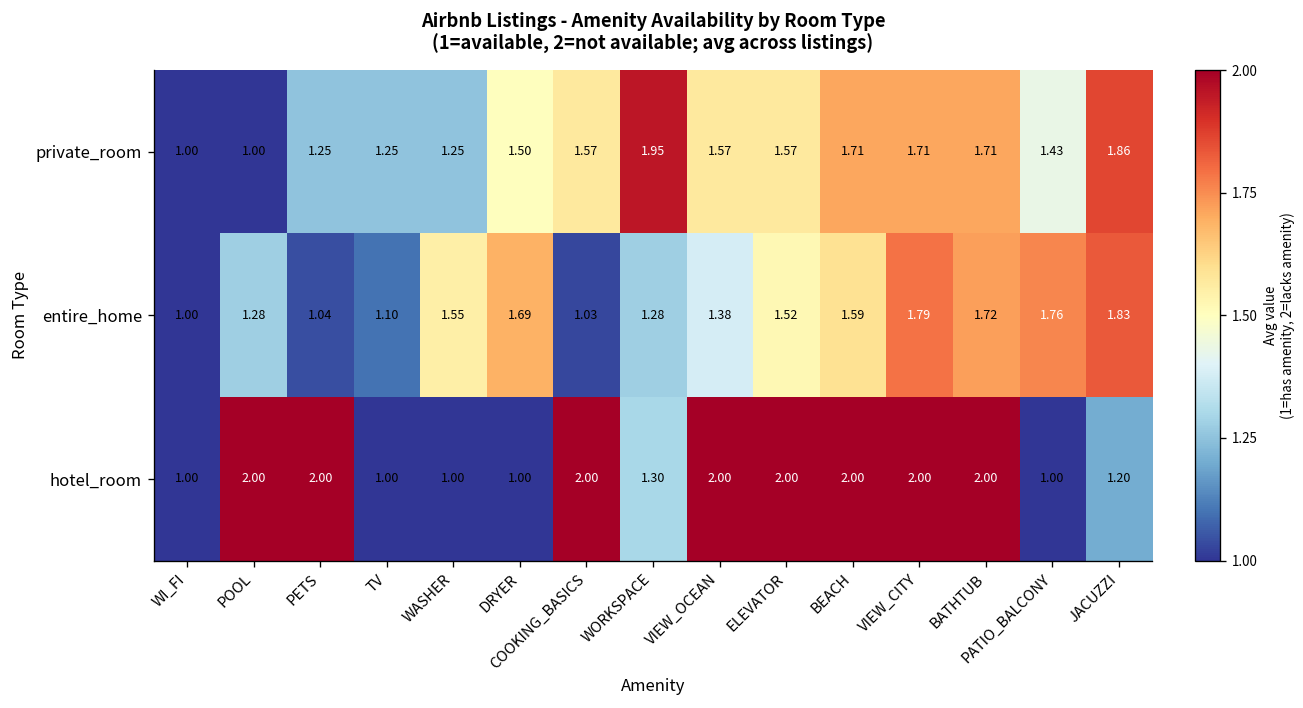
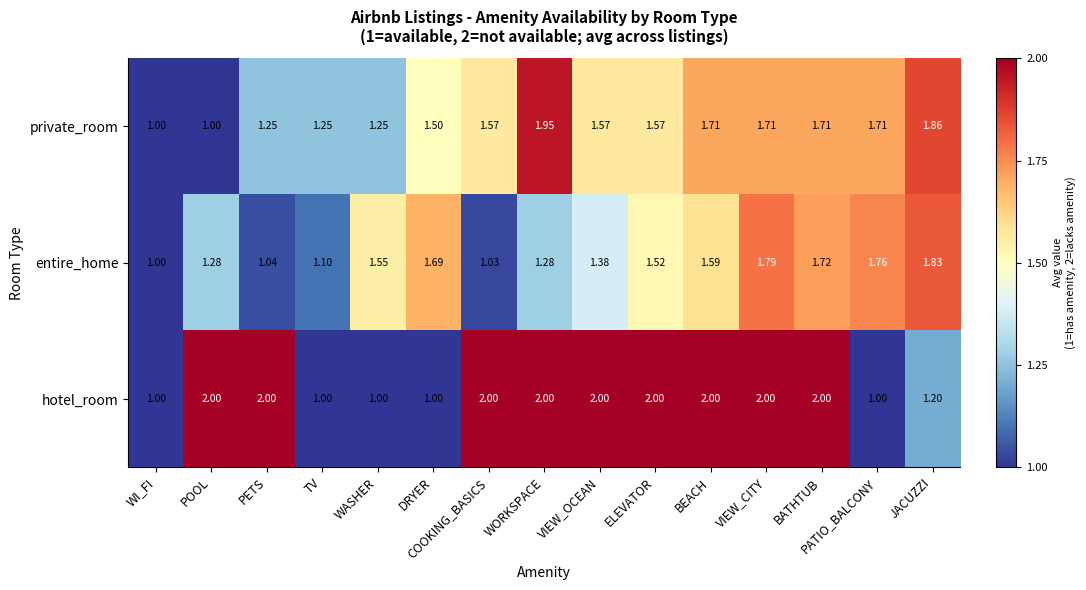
private_room, PATIO_BALCONY: 1.43 -> 1.71
hotel_room, WORKSPACE: 1.30 -> 2.00
